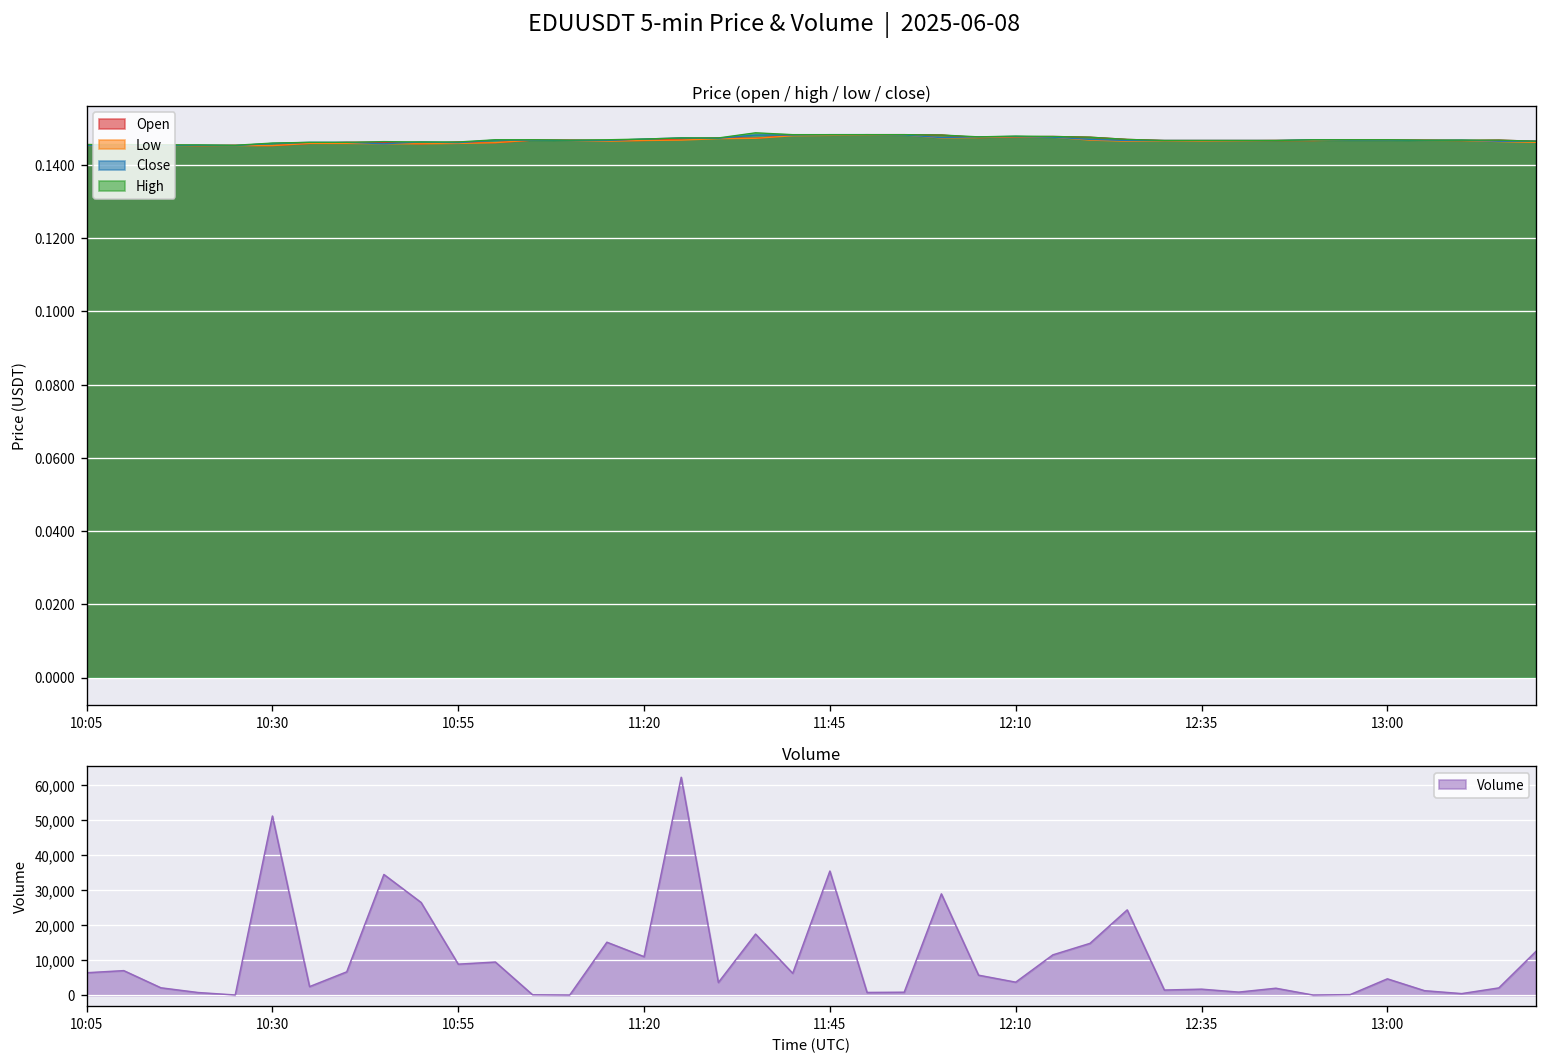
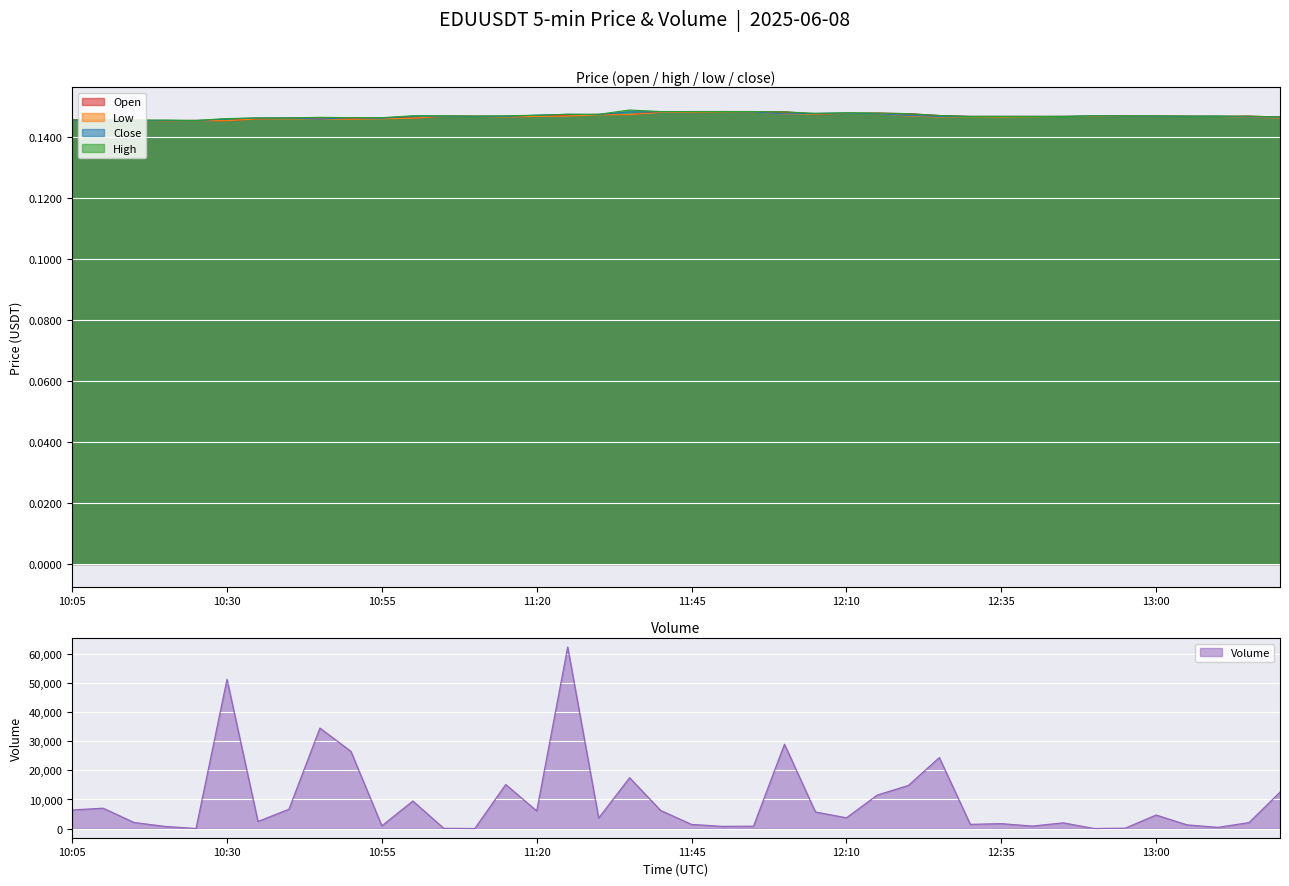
Volume, 10:55: 9,000 -> 1,000
Volume, 11:20: 11,000 -> 6,000
Volume, 11:45: 35,000 -> 1,000
